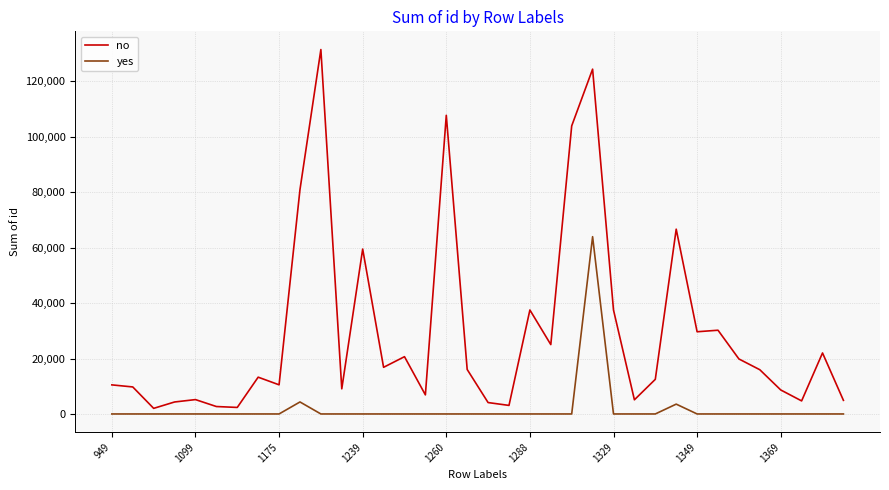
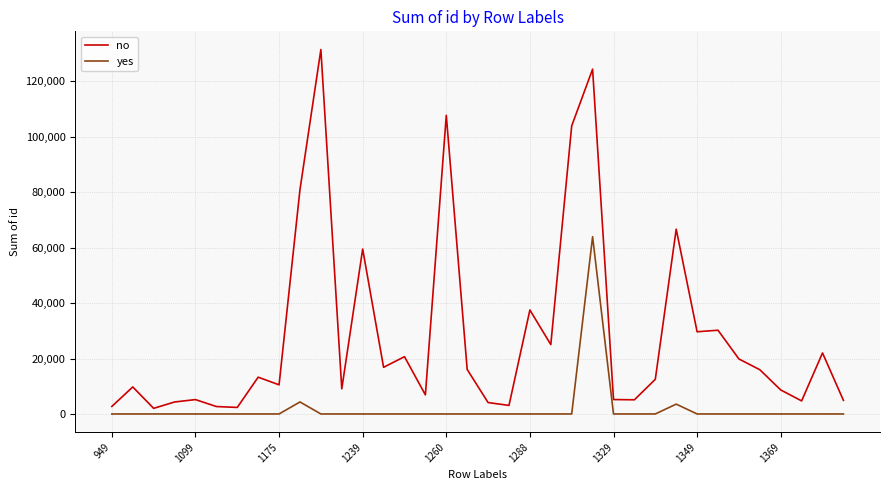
no, 949: 10,000 -> 3,000
no, 1329: 37,000 -> 5,000
